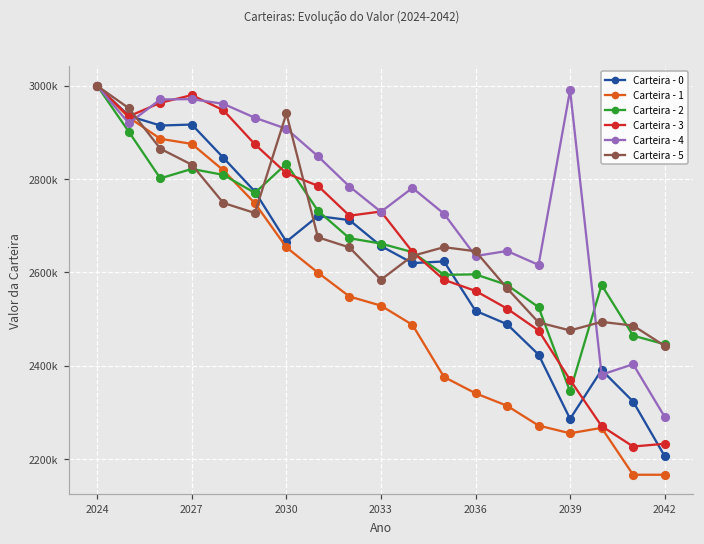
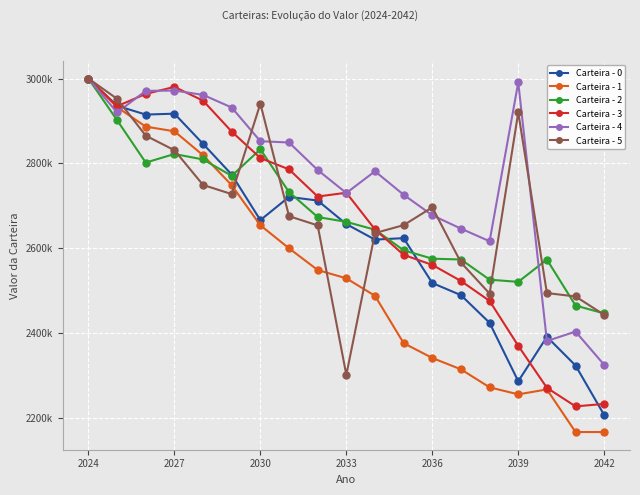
Carteira - 4, 2030: 2910000 -> 2850000
Carteira - 5, 2033: 2580000 -> 2300000
Carteira - 2, 2036: 2600000 -> 2580000
Carteira - 4, 2036: 2640000 -> 2680000
Carteira - 5, 2036: 2650000 -> 2700000
Carteira - 2, 2039: 2340000 -> 2520000
Carteira - 5, 2039: 2480000 -> 2920000
Carteira - 4, 2042: 2290000 -> 2320000
